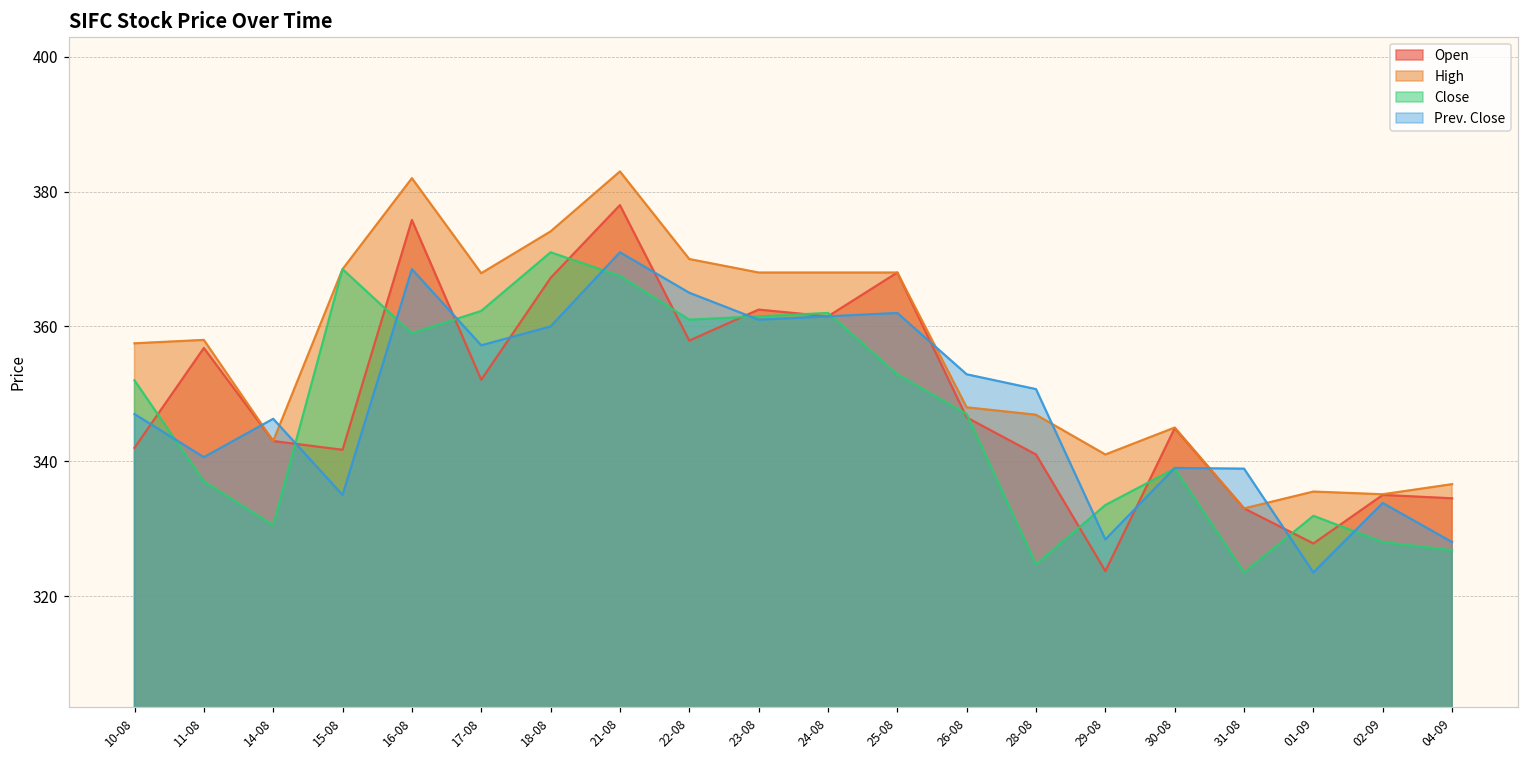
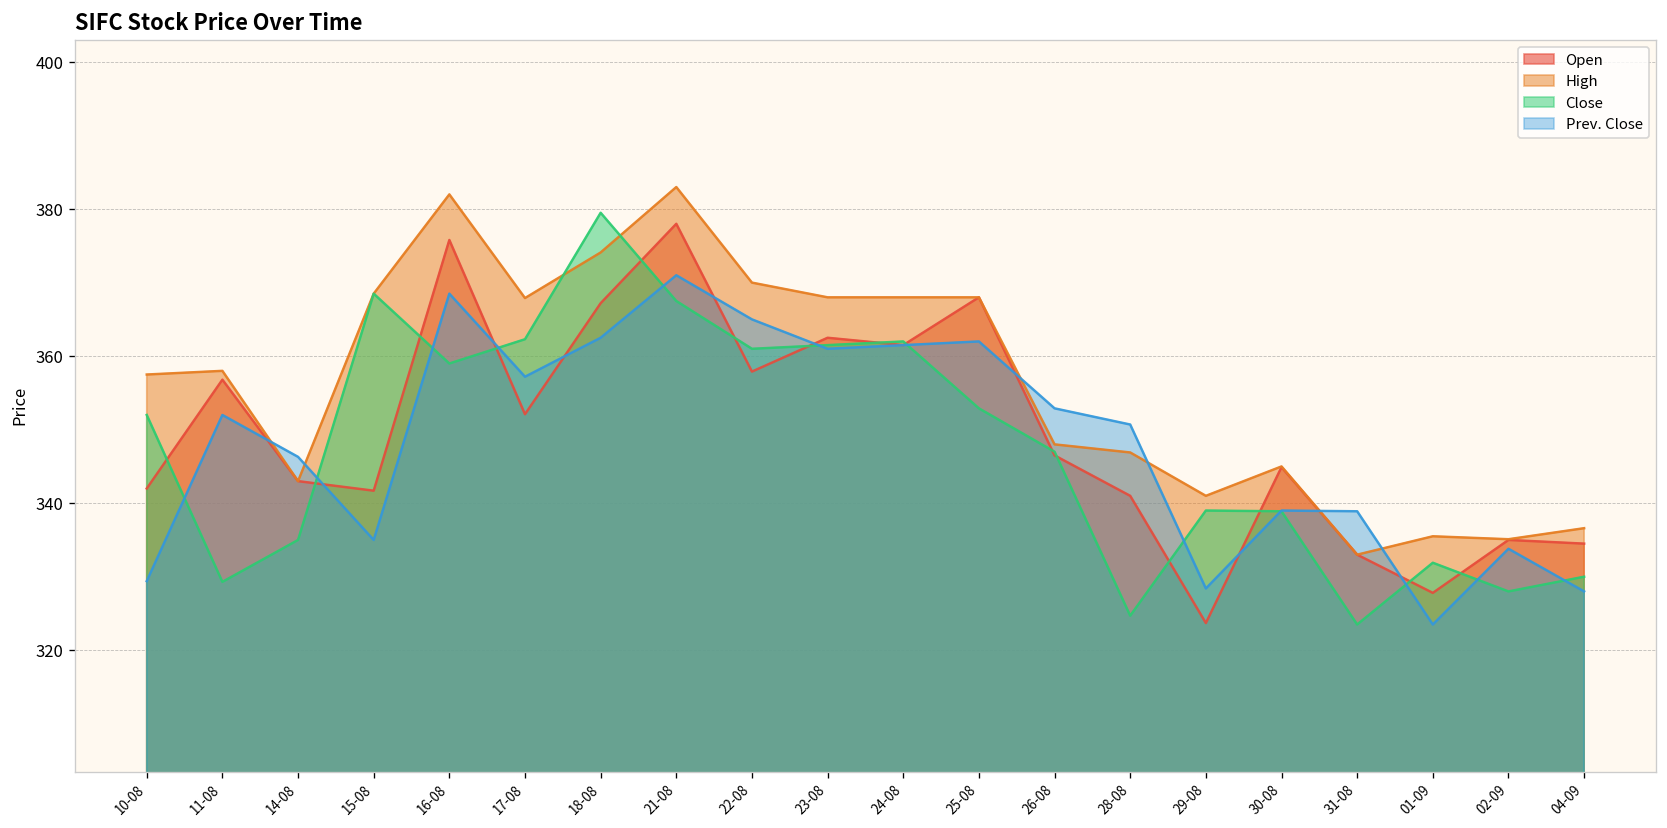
Prev. Close, 10-08: 347 -> 329
Close, 11-08: 337 -> 329
Prev. Close, 11-08: 341 -> 352
Close, 14-08: 331 -> 335
Close, 18-08: 371 -> 380
Prev. Close, 18-08: 360 -> 363
Close, 29-08: 334 -> 339
Close, 04-09: 327 -> 330
